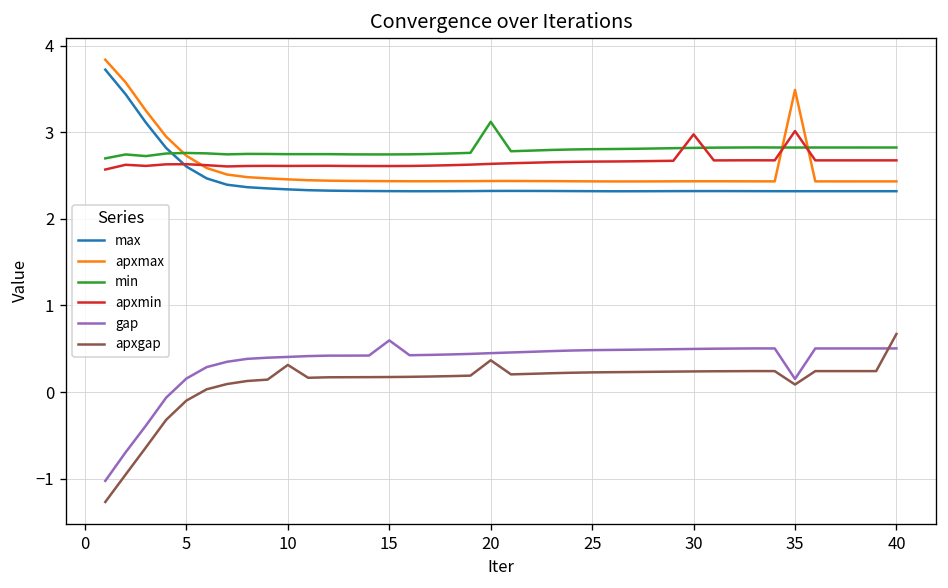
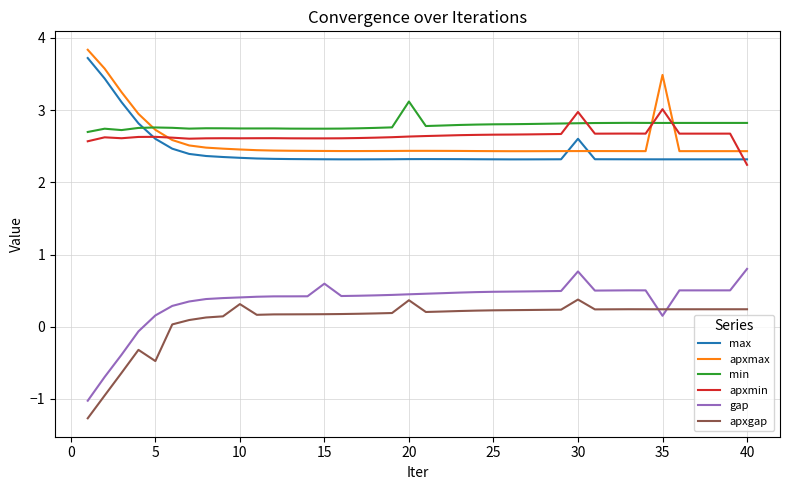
apxgap, 5: -0.1 -> -0.5
max, 30: 2.3 -> 2.6
gap, 30: 0.5 -> 0.8
apxgap, 30: 0.2 -> 0.4
apxgap, 35: 0.1 -> 0.2
apxmin, 40: 2.7 -> 2.2
gap, 40: 0.5 -> 0.8
apxgap, 40: 0.7 -> 0.2
